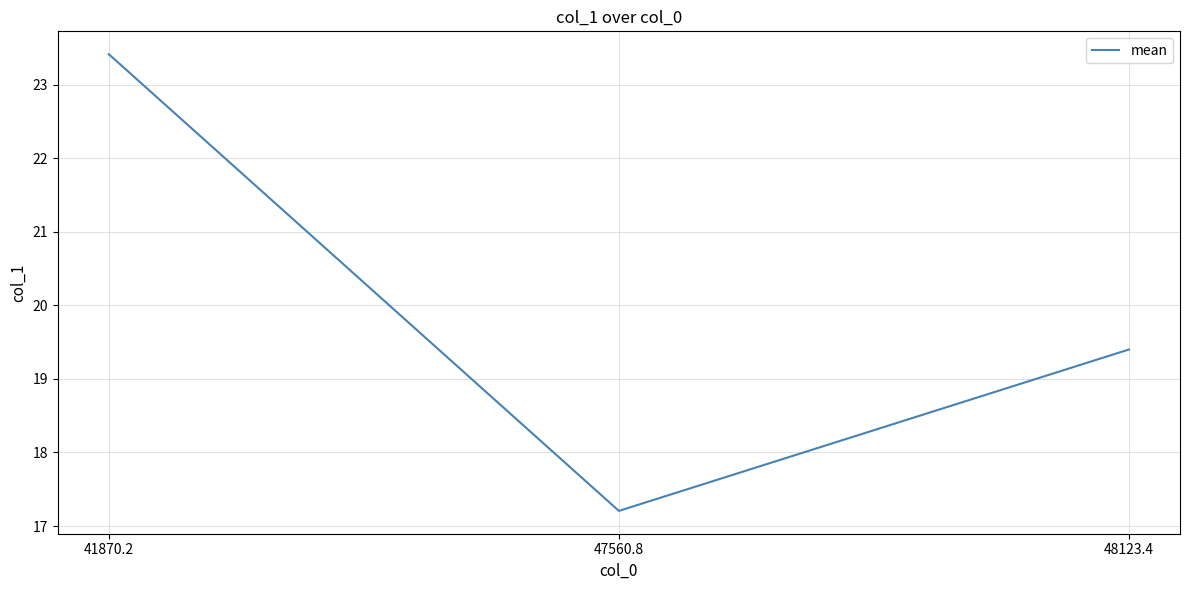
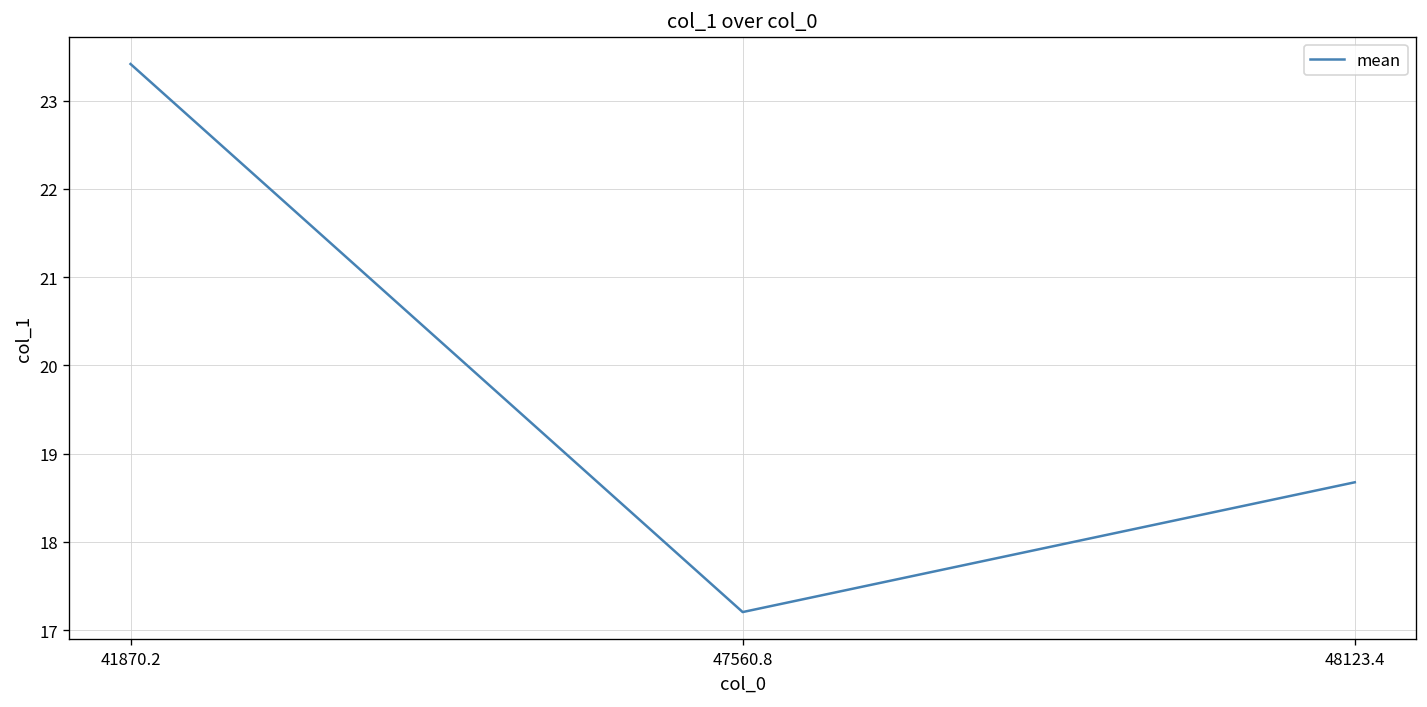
48123.4: 19.4 -> 18.7
